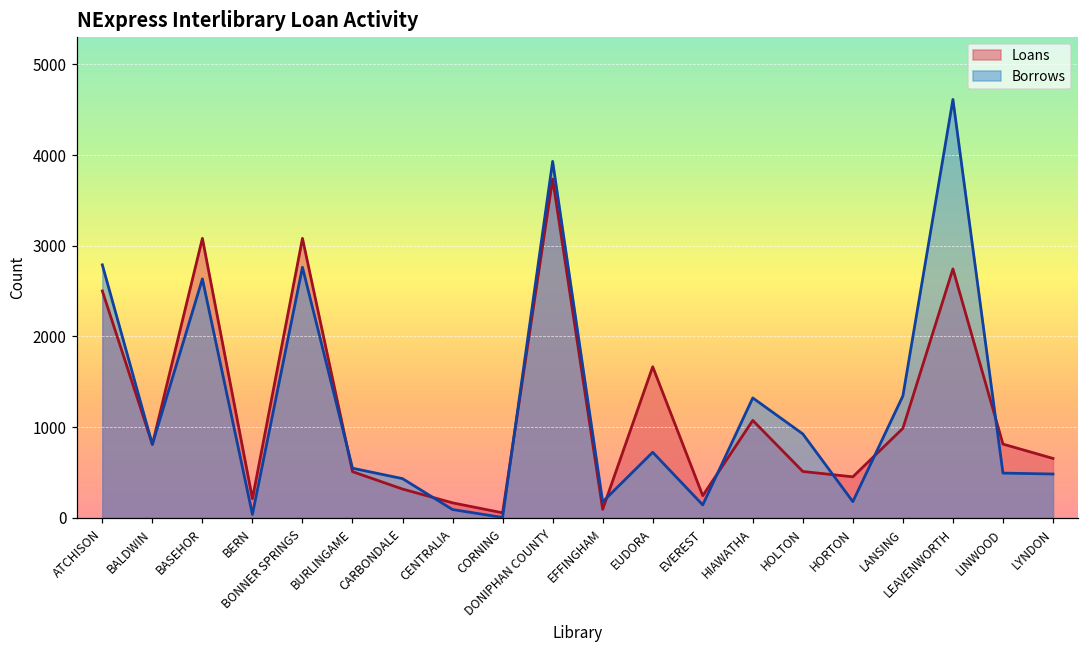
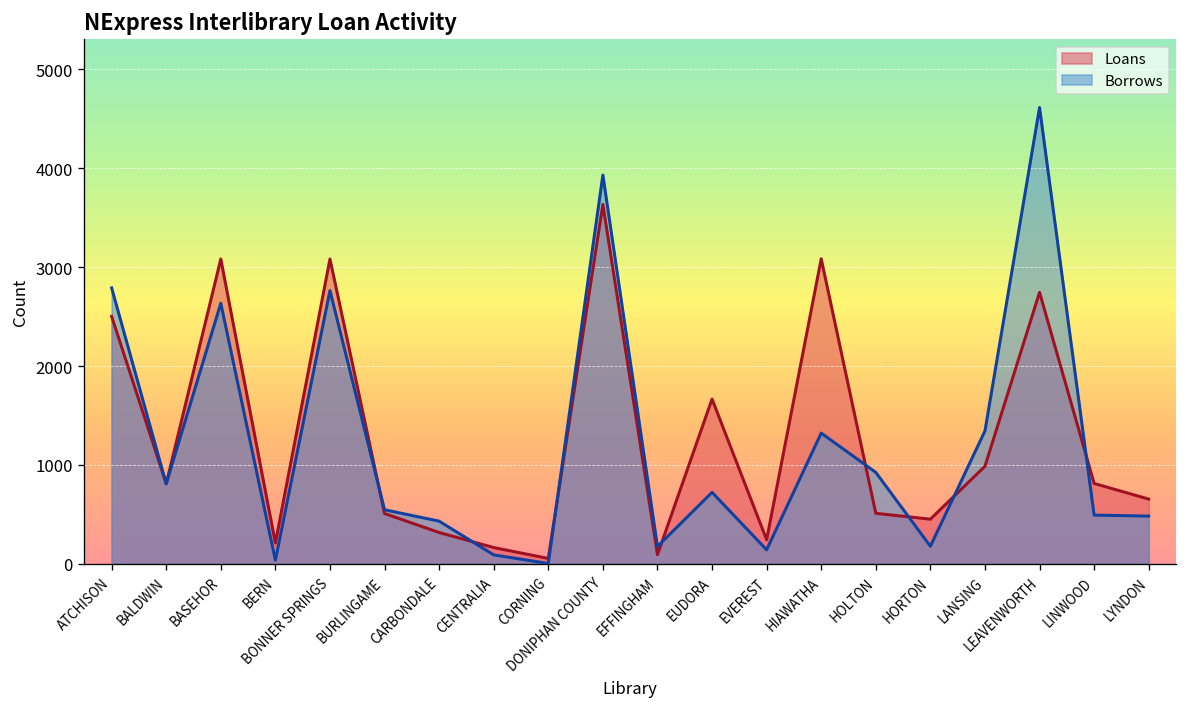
Loans, DONIPHAN COUNTY: 3700 -> 3600
Loans, HIAWATHA: 1100 -> 3100
